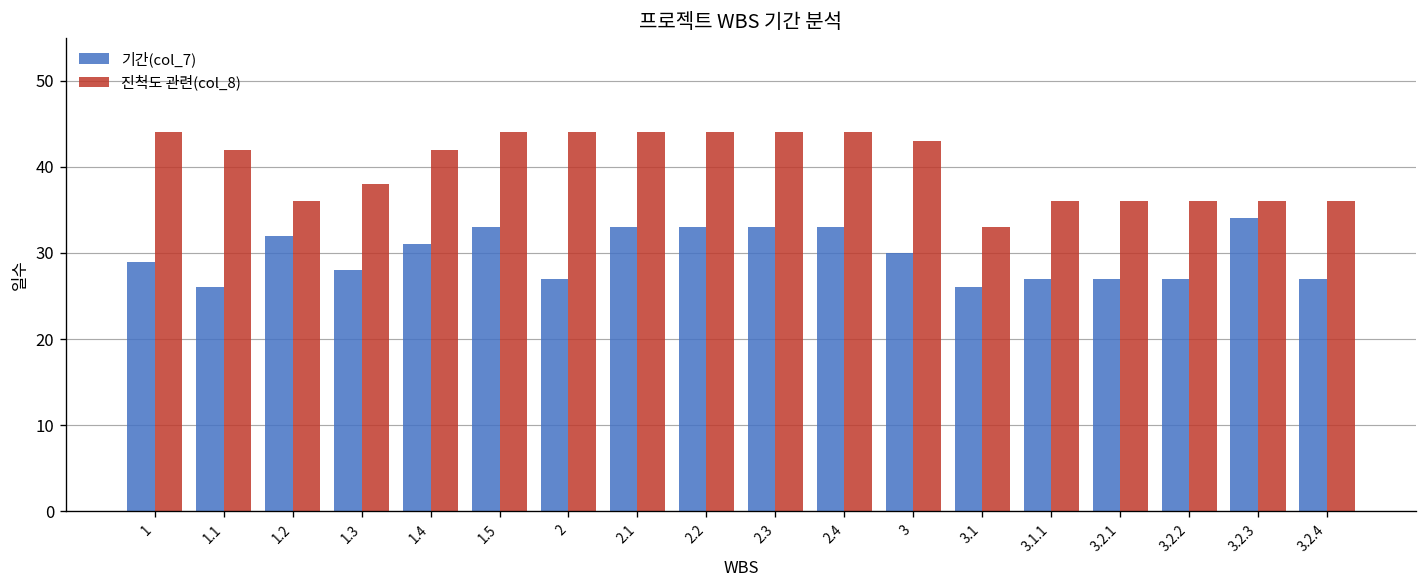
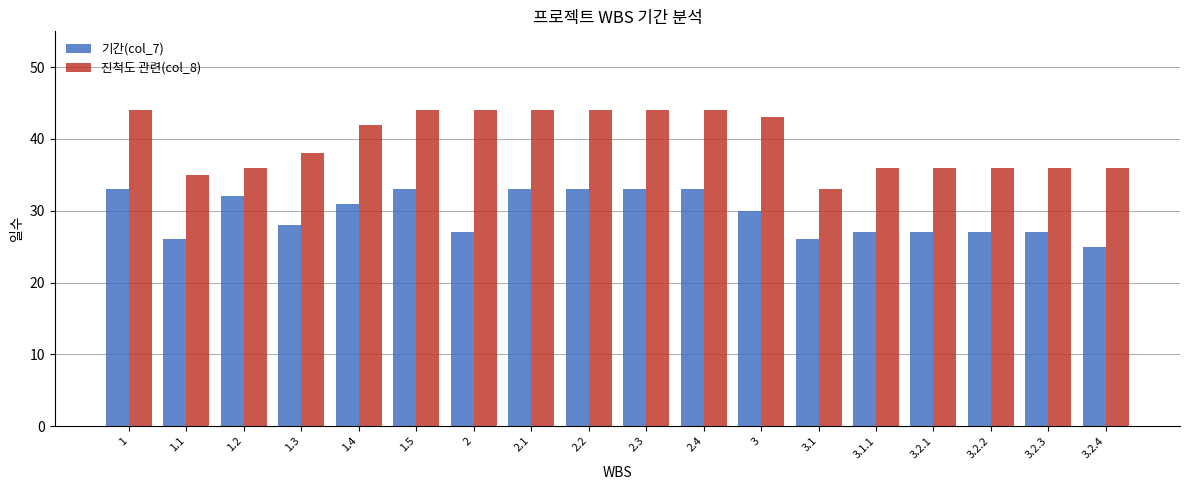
기간(col_7), 1: 29 -> 33
진척도 관련(col_8), 1.1: 42 -> 35
기간(col_7), 3.2.3: 34 -> 27
기간(col_7), 3.2.4: 27 -> 25
